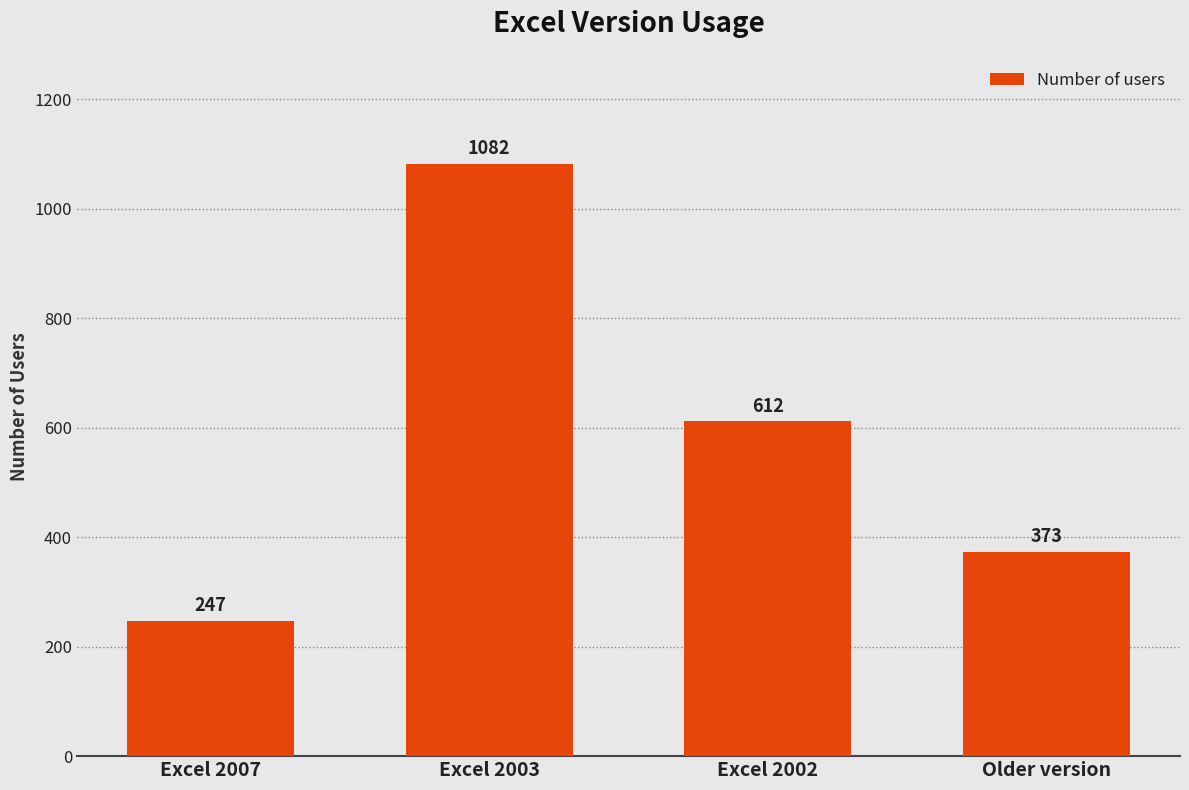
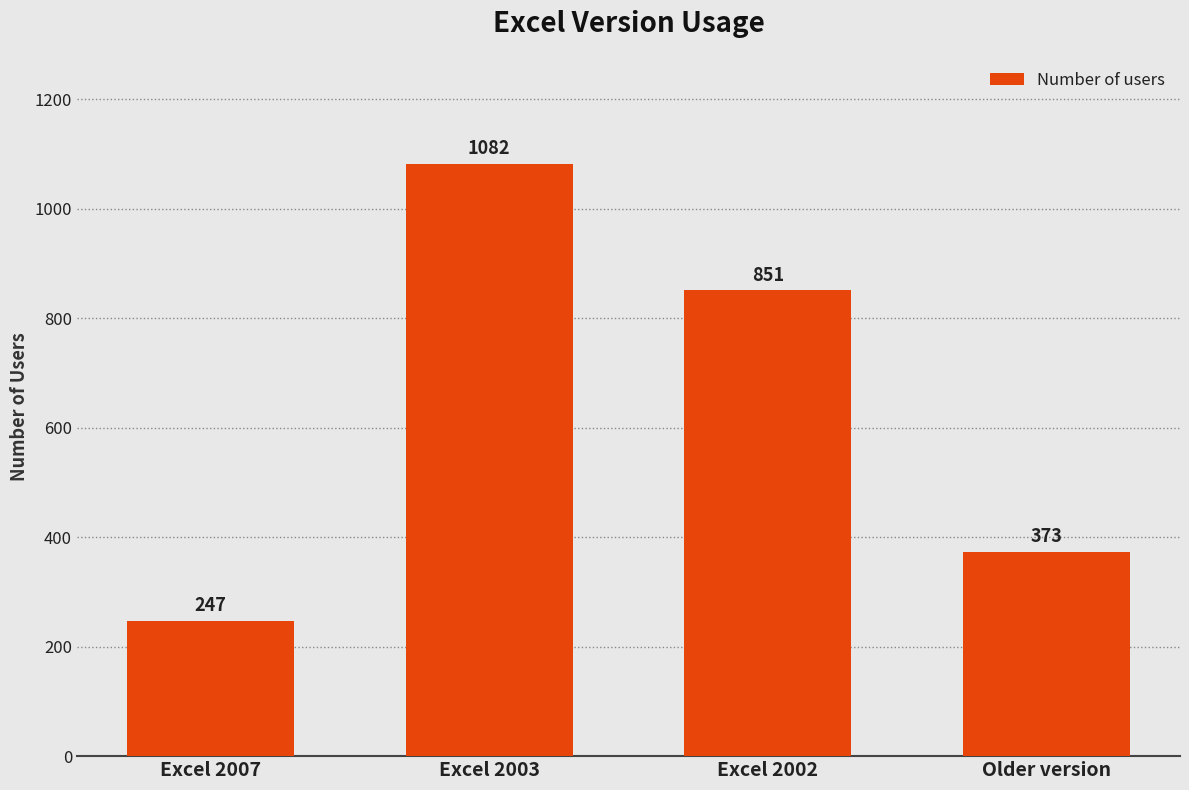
Excel 2002: 612 -> 851
